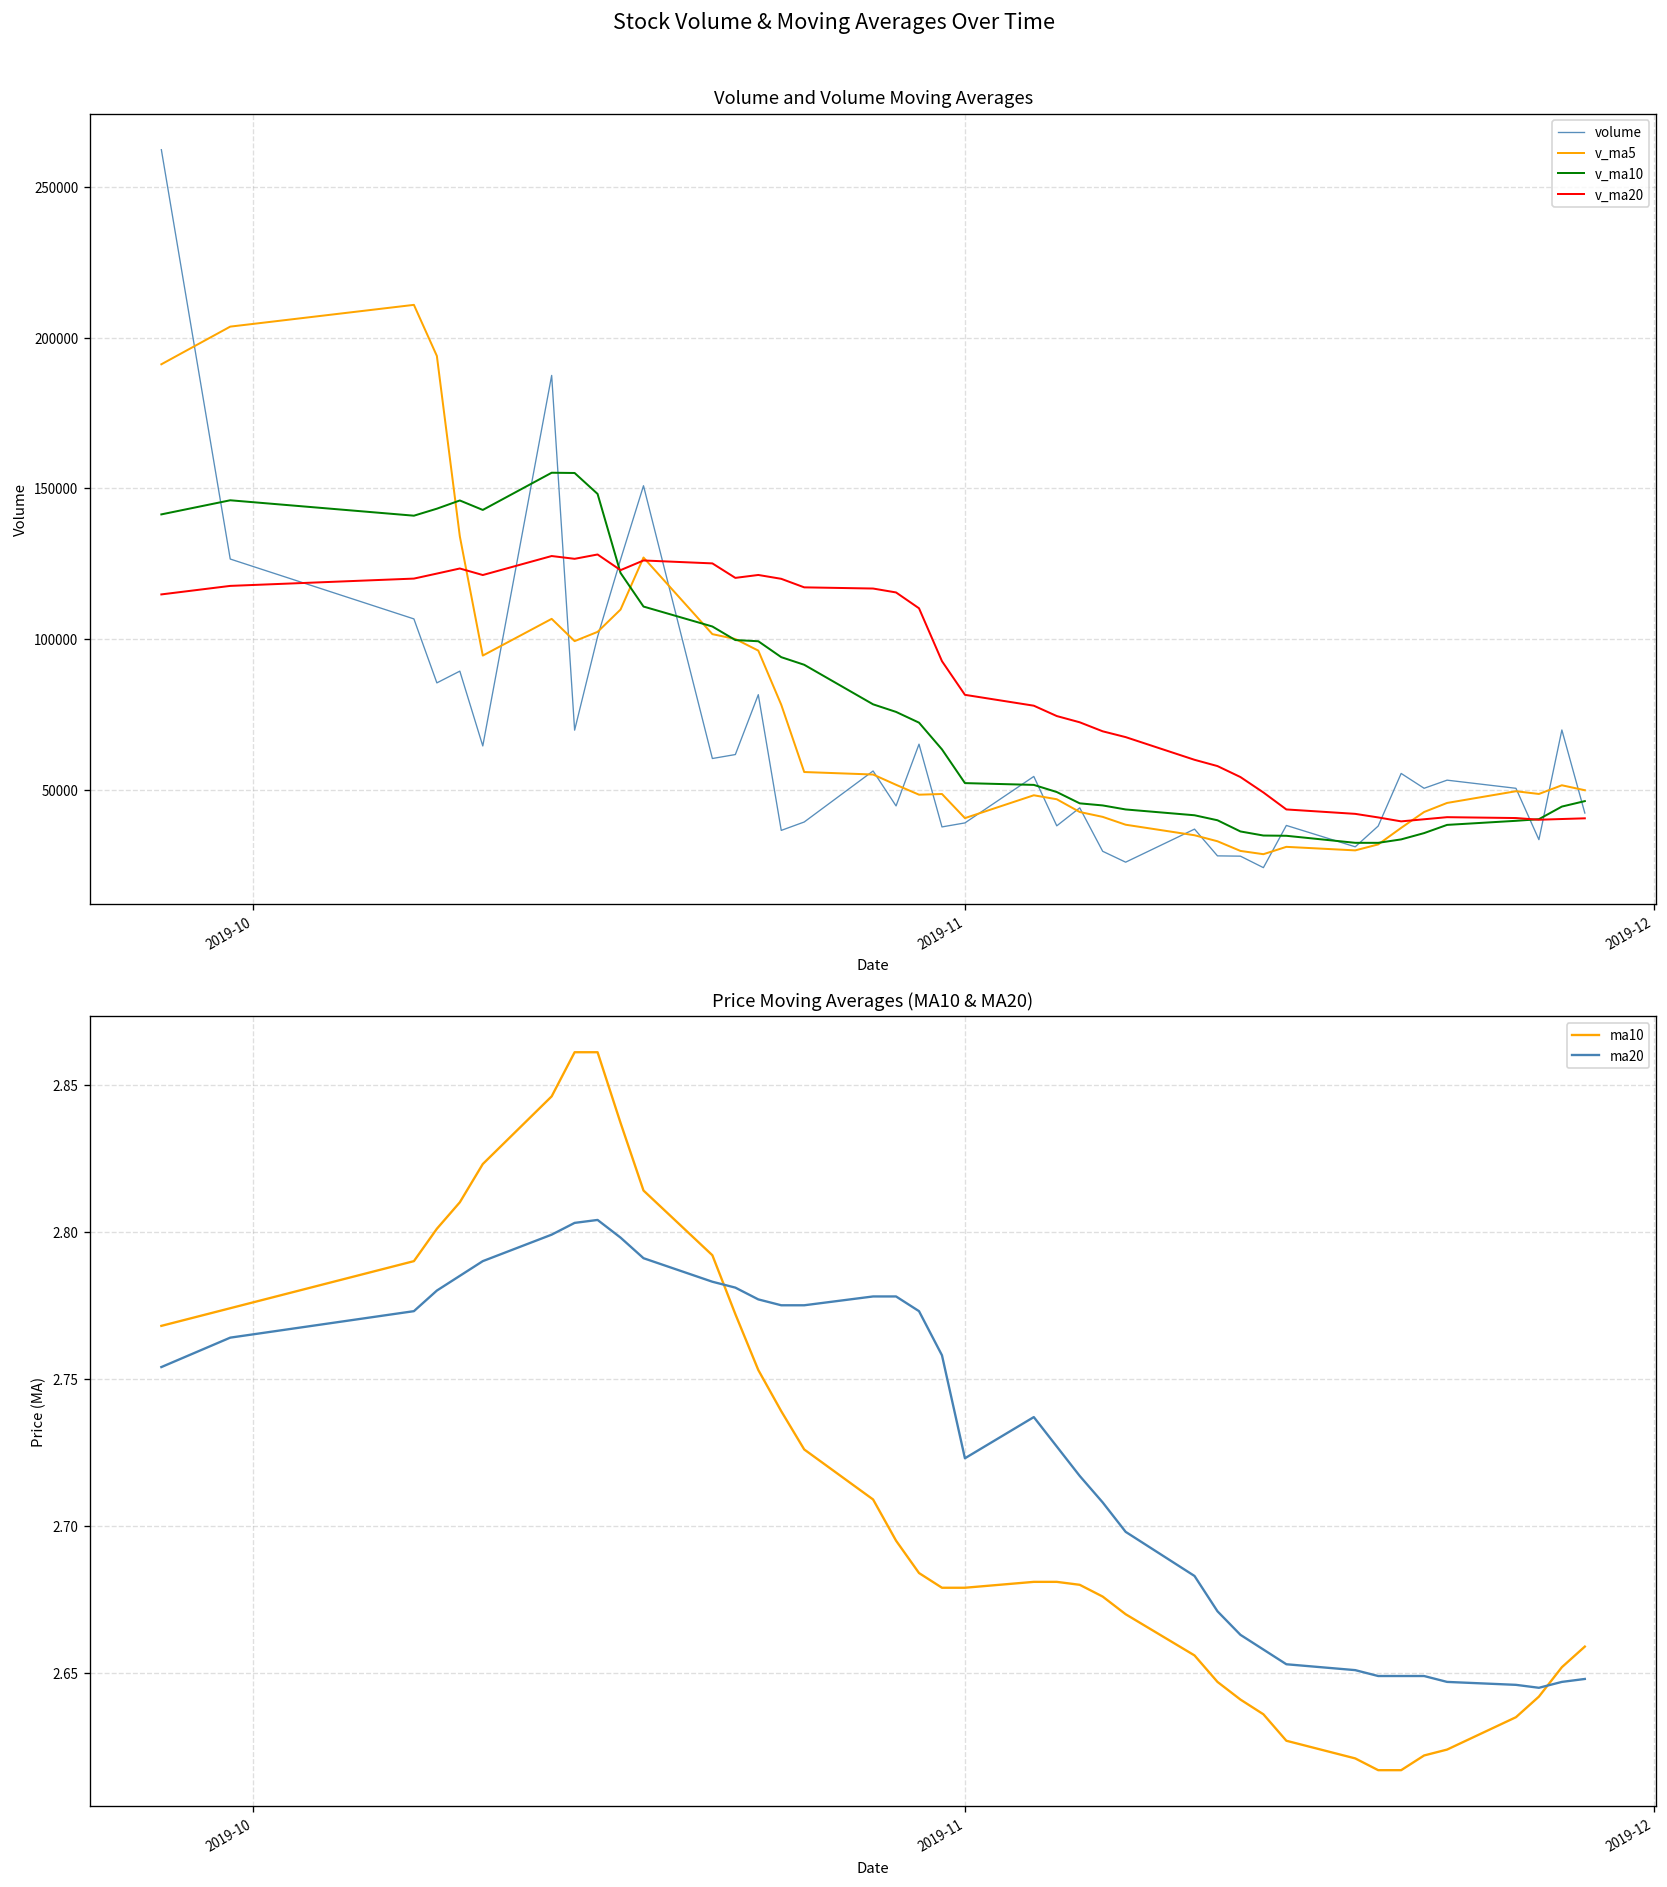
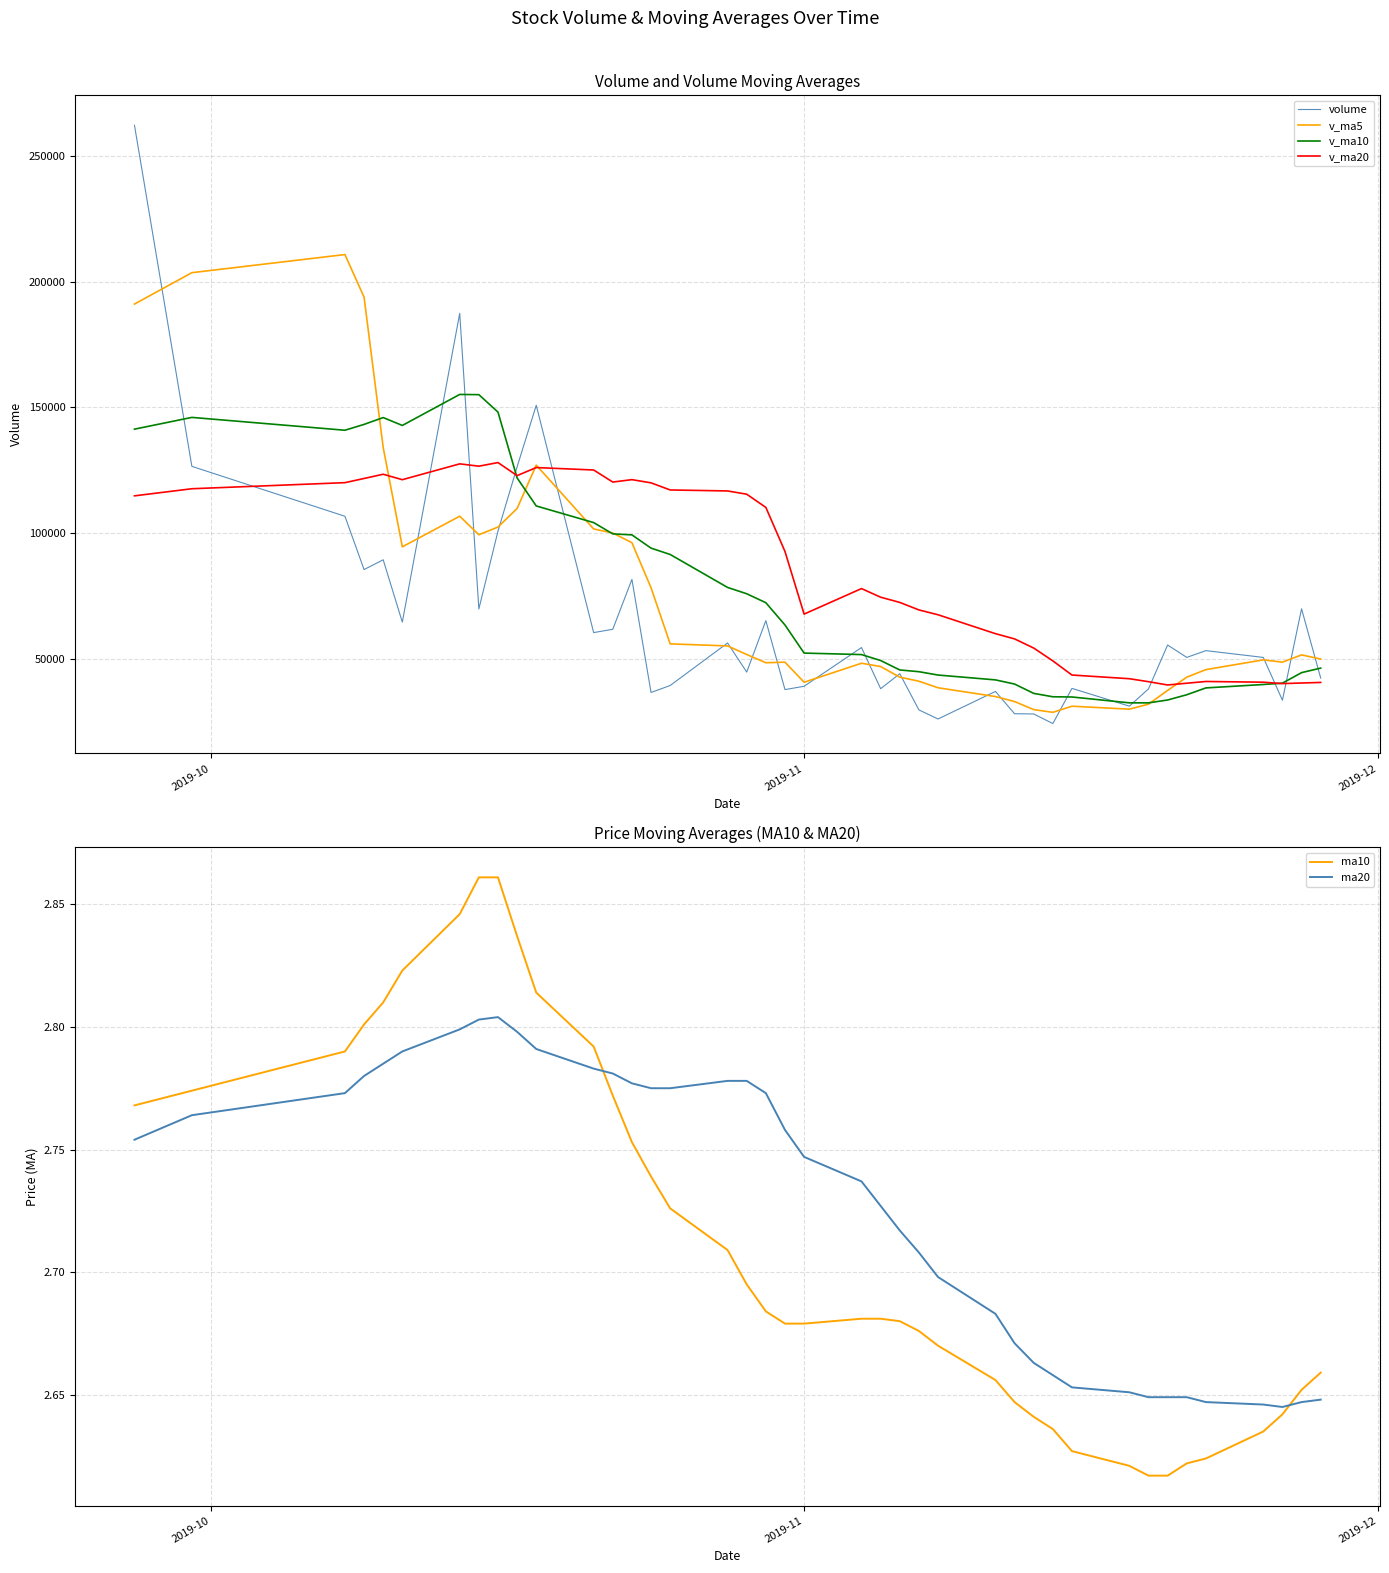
Volume and Volume Moving Averages, v_ma20, 2019-11: 82000 -> 68000
Price Moving Averages (MA10 & MA20), ma20, 2019-11: 2.723 -> 2.747
